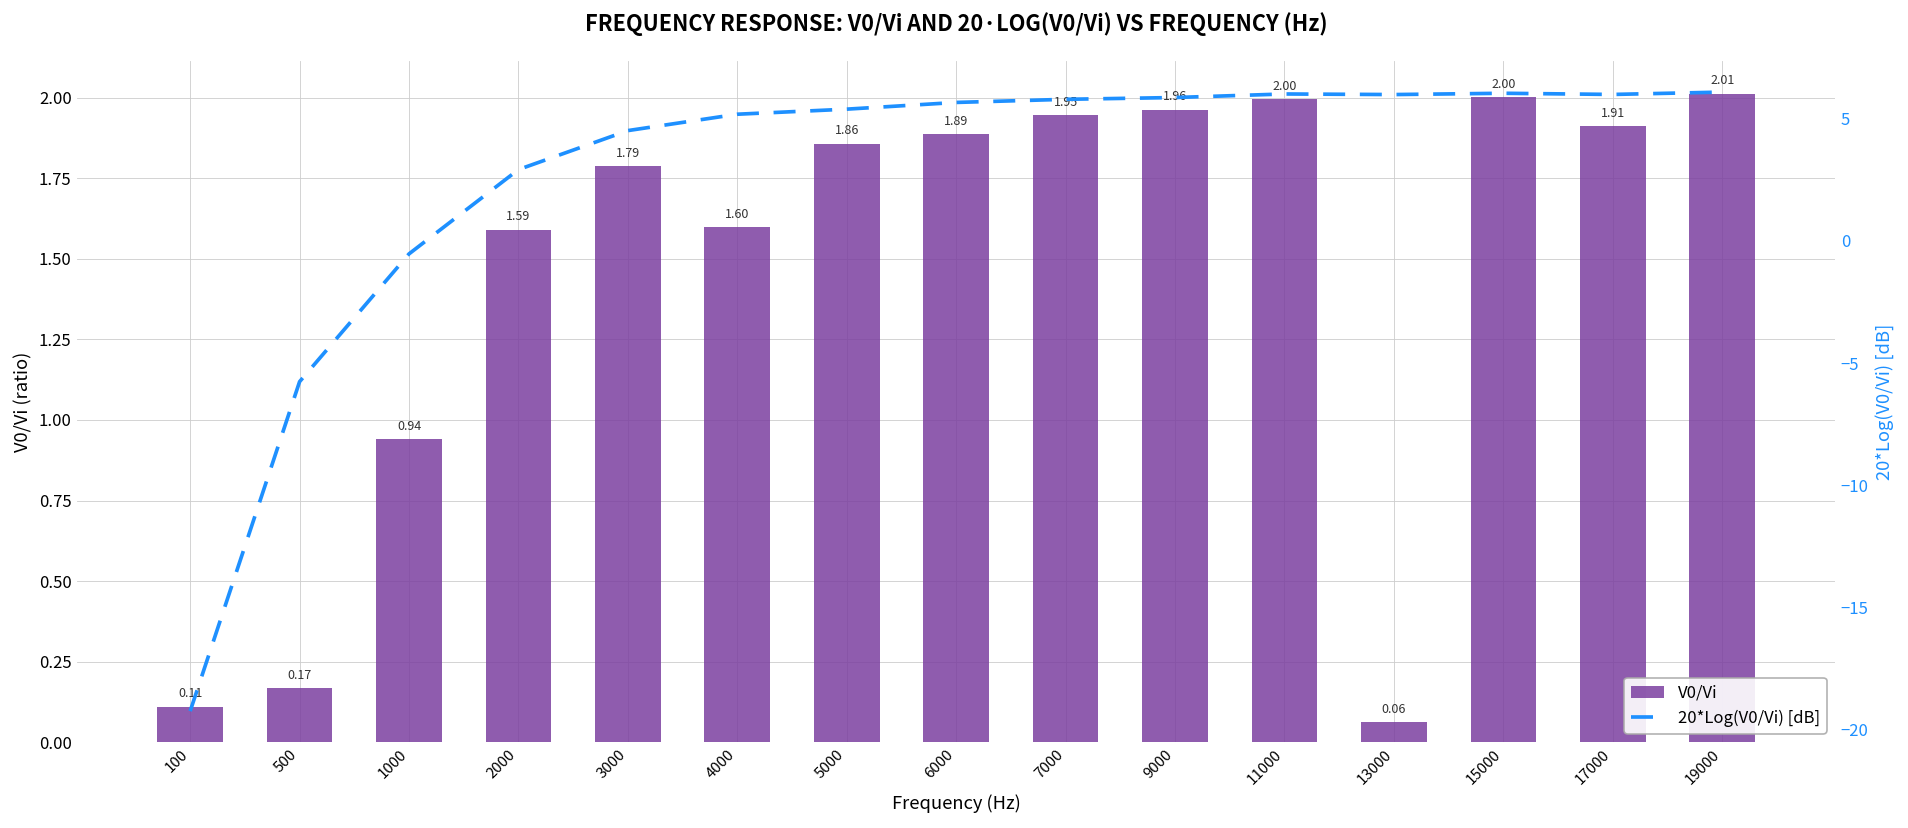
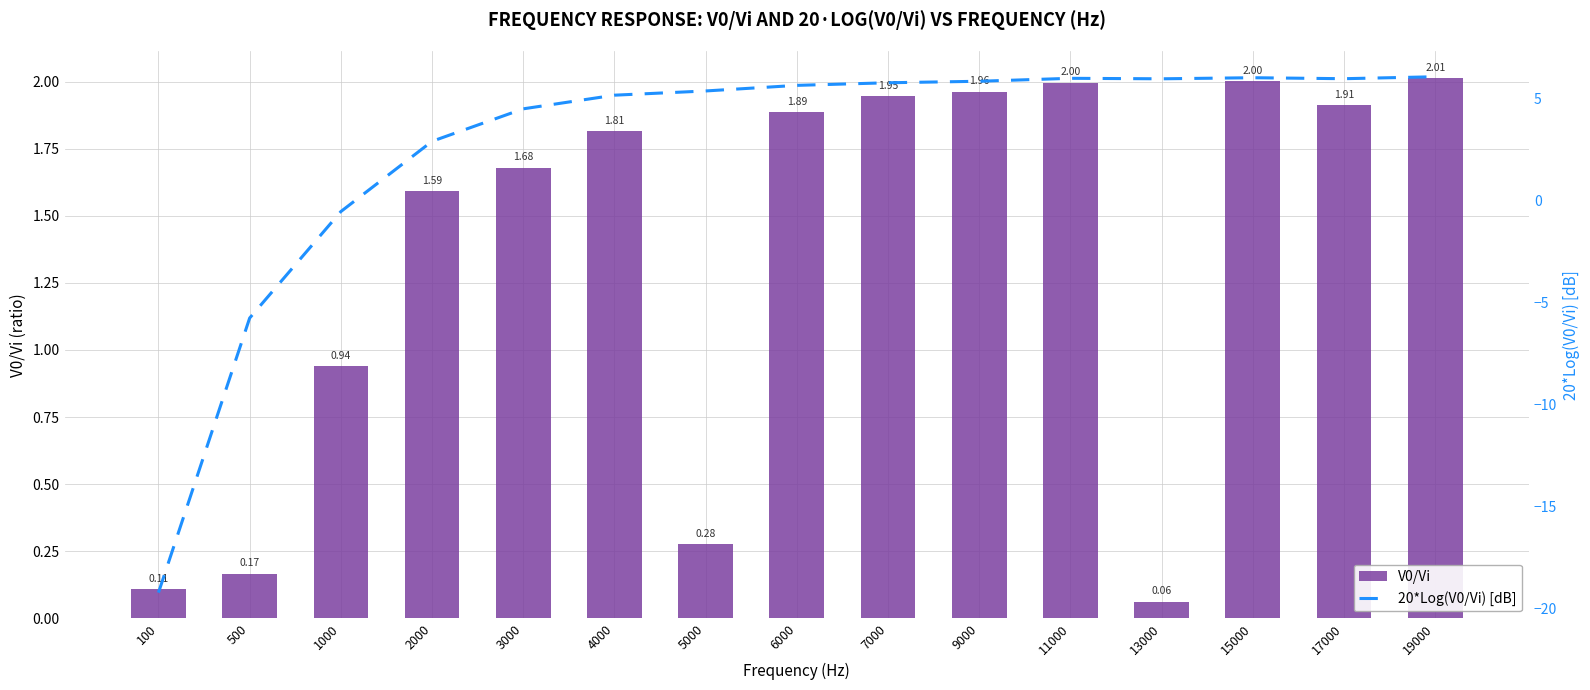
V0/Vi, 3000: 1.79 -> 1.68
V0/Vi, 4000: 1.60 -> 1.81
V0/Vi, 5000: 1.86 -> 0.28
